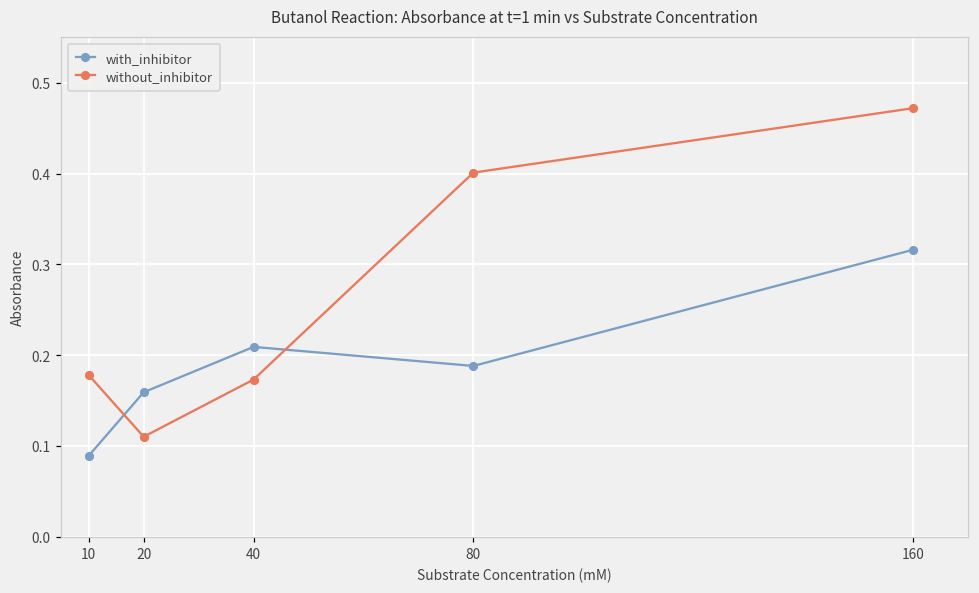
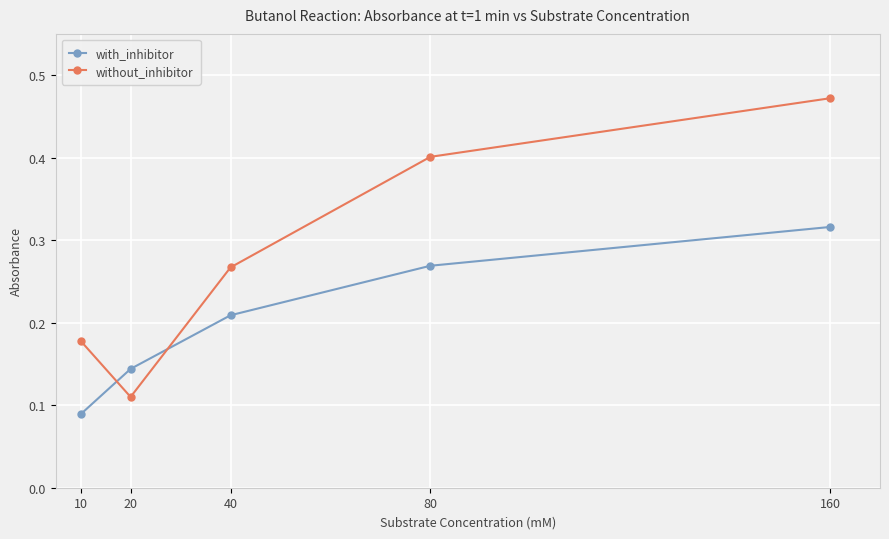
with_inhibitor, 20: 0.16 -> 0.14
without_inhibitor, 40: 0.17 -> 0.27
with_inhibitor, 80: 0.19 -> 0.27
